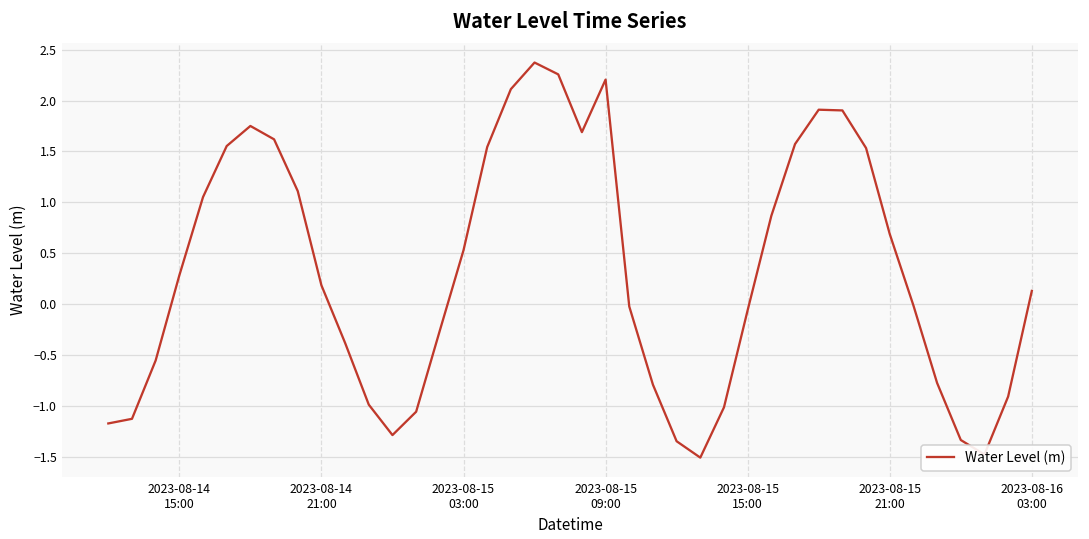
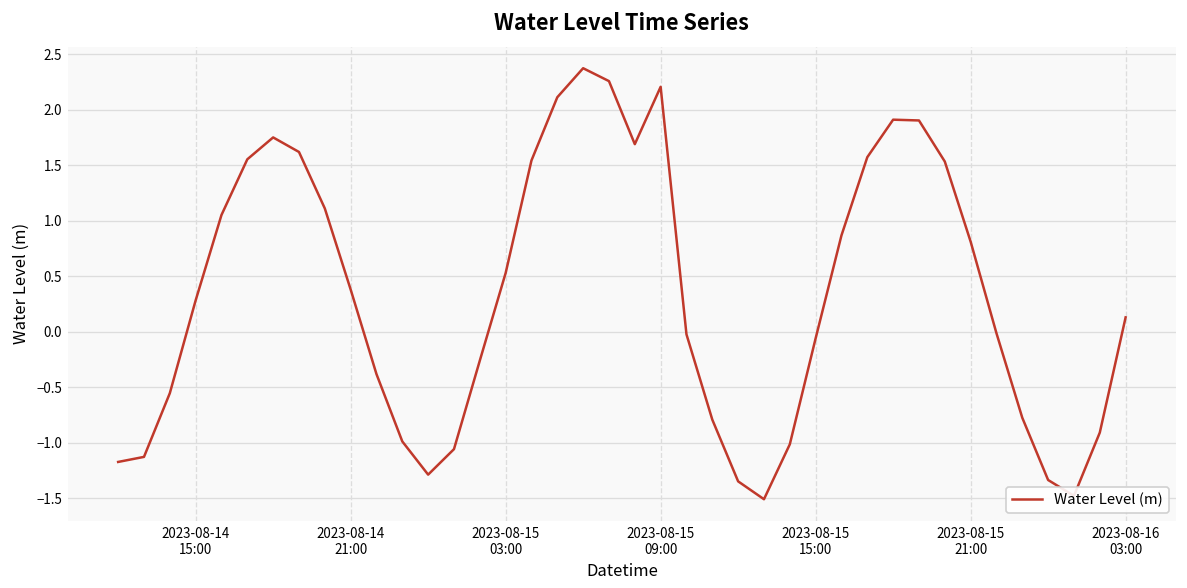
2023-08-14 21:00: 0.2 -> 0.4
2023-08-15 21:00: 0.7 -> 0.8
